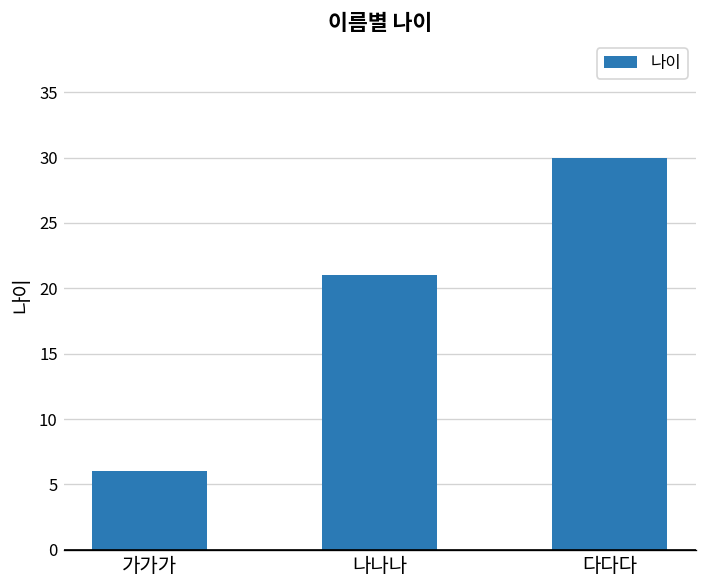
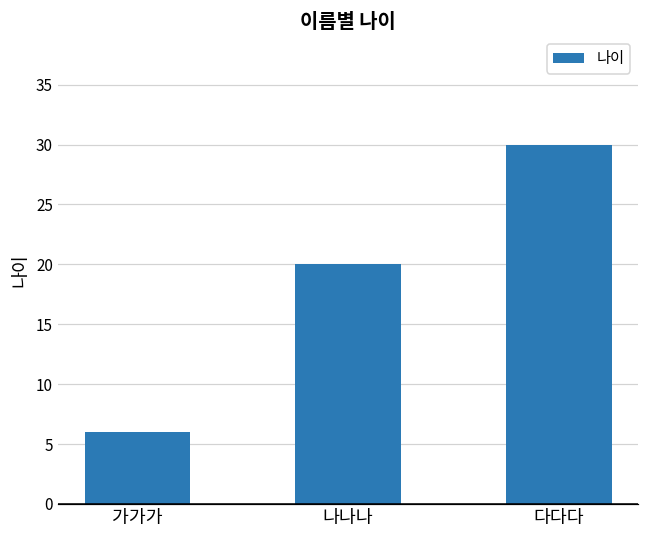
나나나: 21 -> 20
